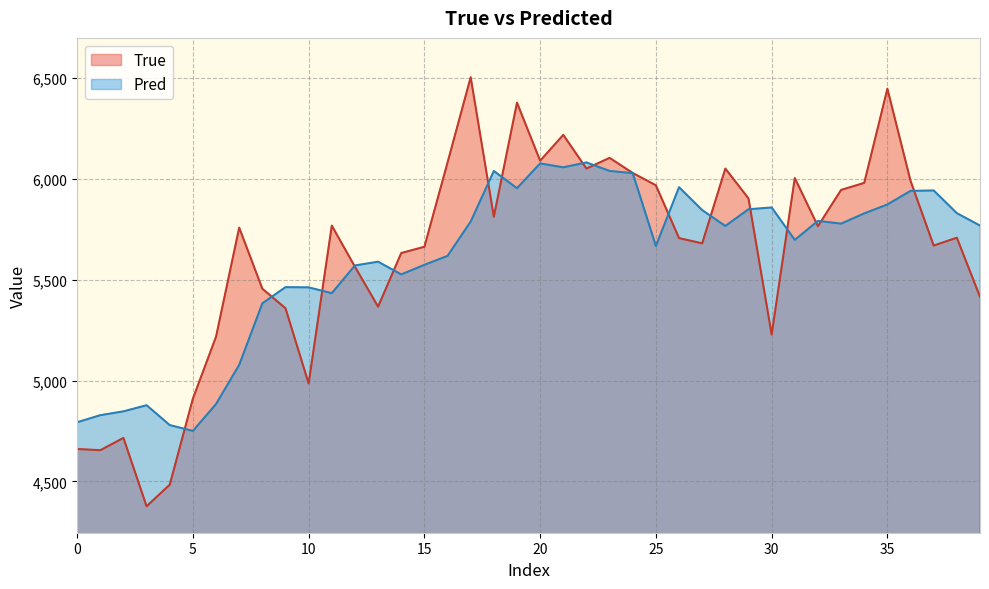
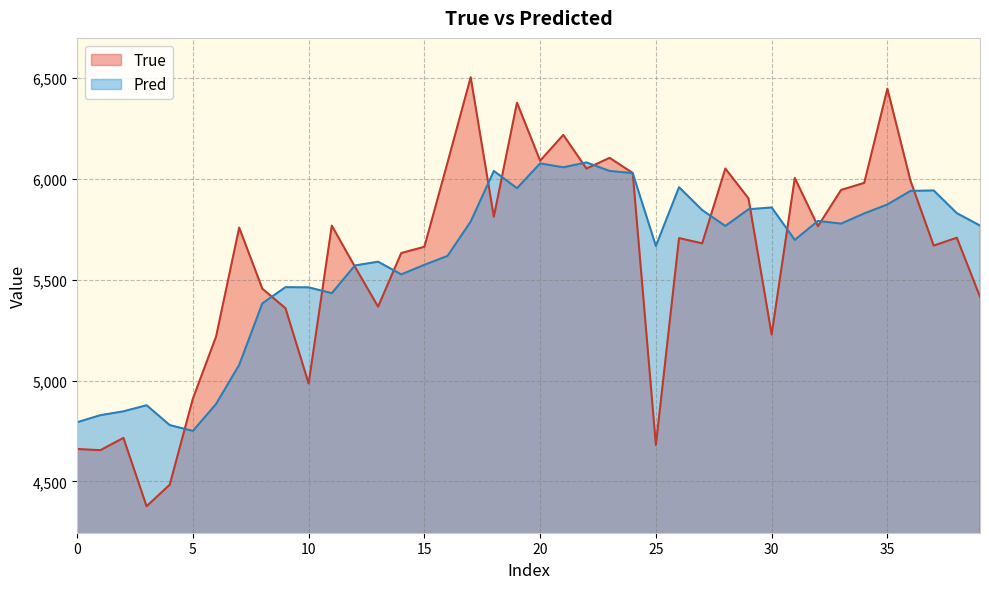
True, 25: 5,970 -> 4,680
